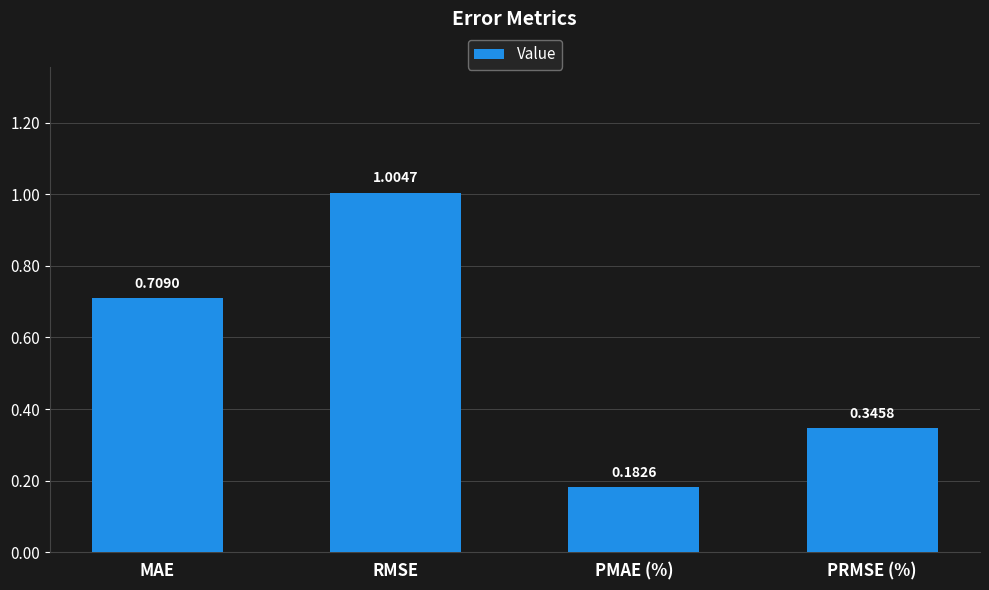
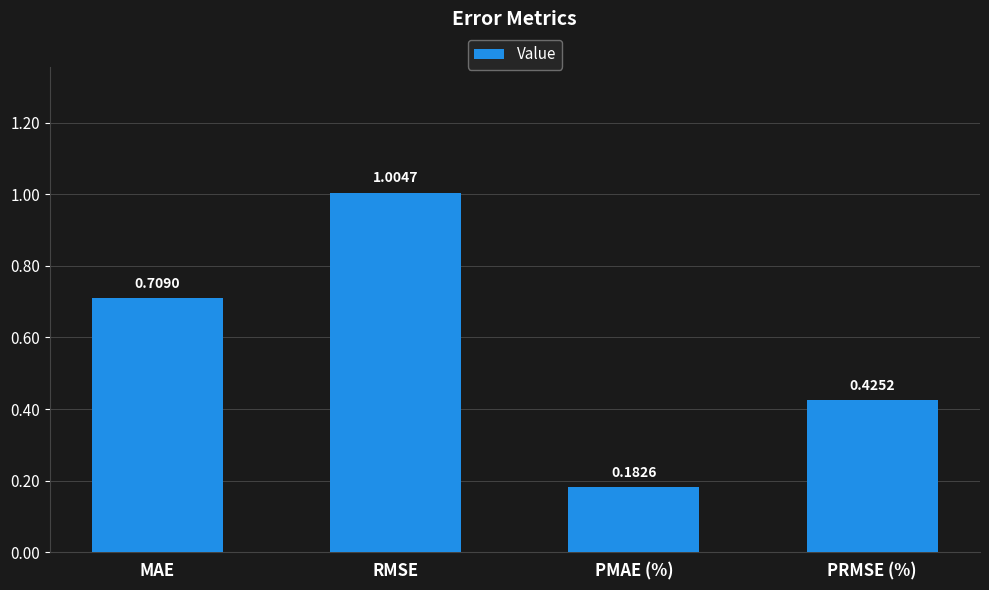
PRMSE (%): 0.3458 -> 0.4252
